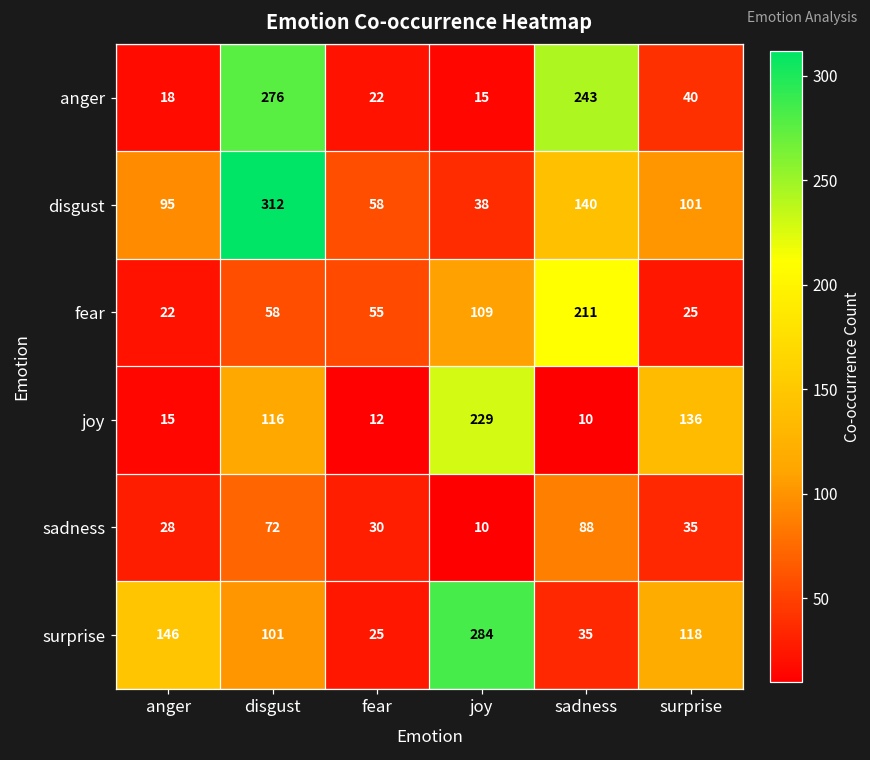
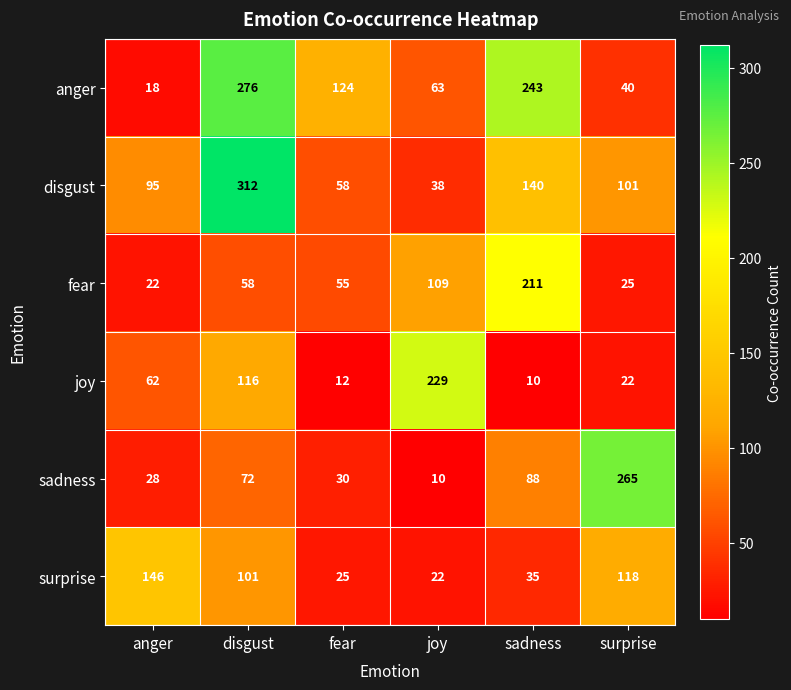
anger, fear: 22 -> 124
anger, joy: 15 -> 63
joy, anger: 15 -> 62
joy, surprise: 136 -> 22
sadness, surprise: 35 -> 265
surprise, joy: 284 -> 22
